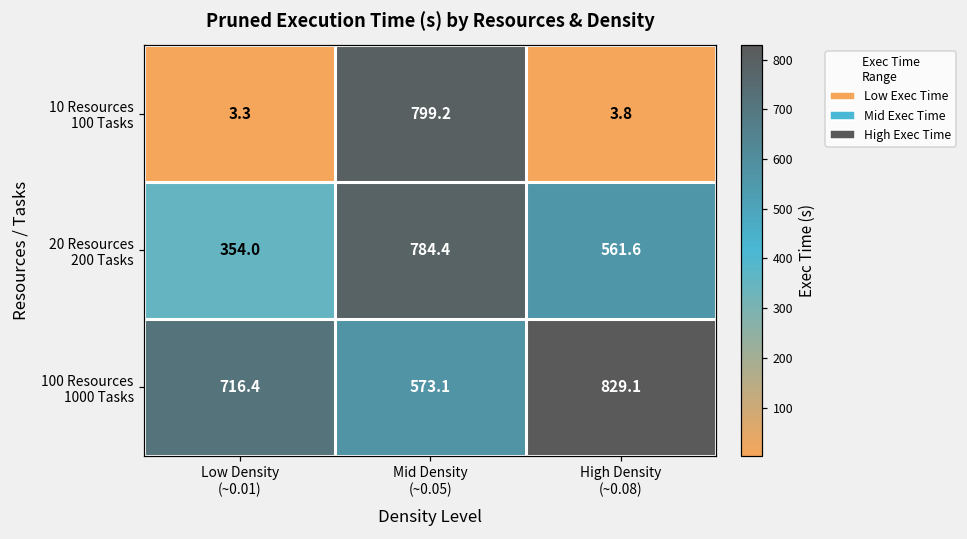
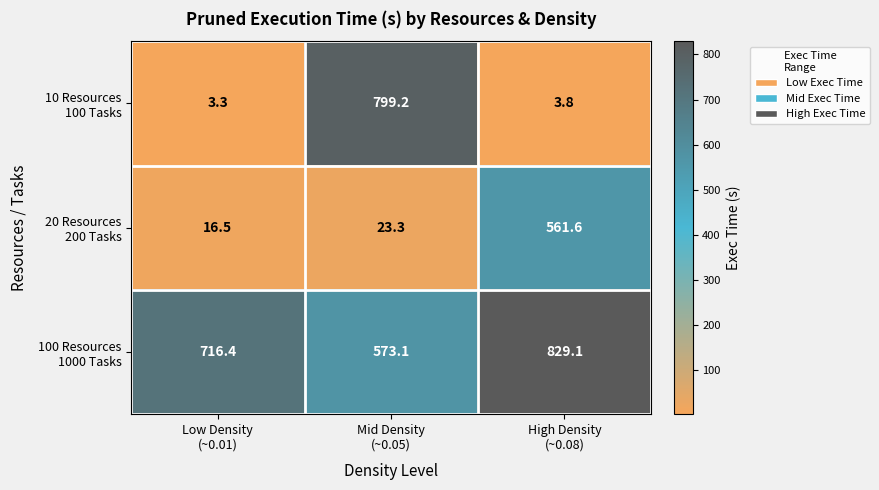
20 Resources 200 Tasks, Low Density (~0.01): 354.0 -> 16.5
20 Resources 200 Tasks, Mid Density (~0.05): 784.4 -> 23.3
